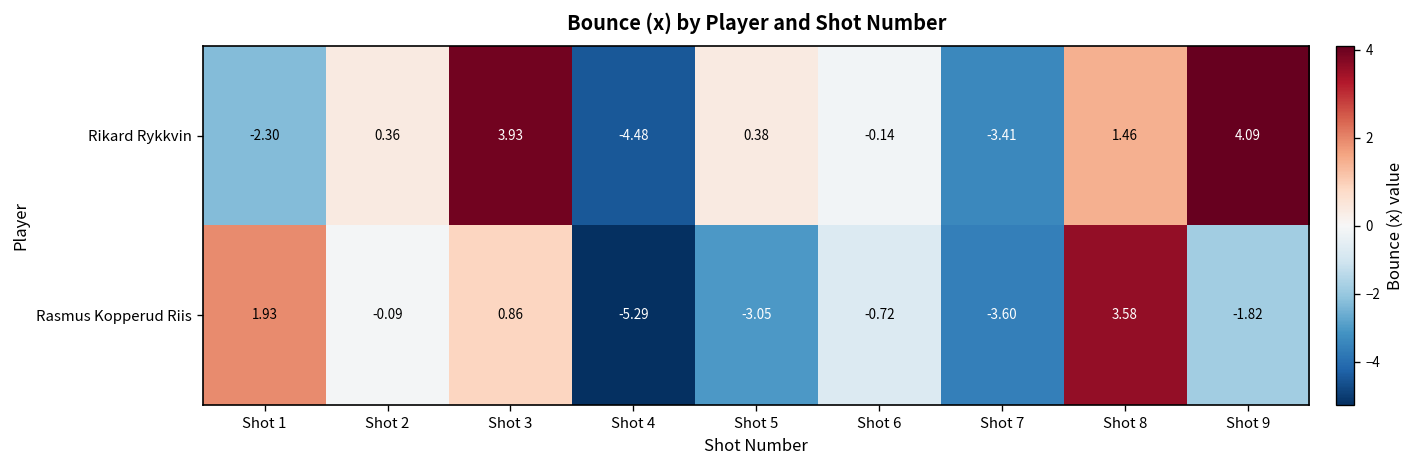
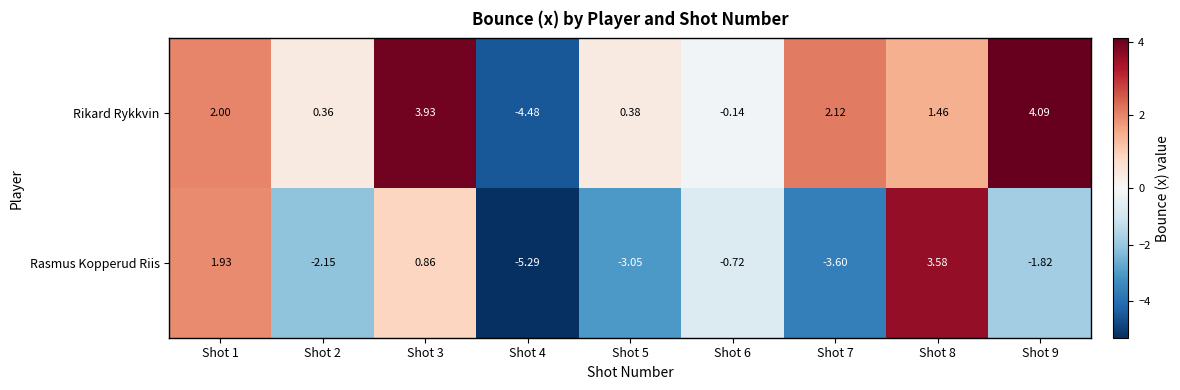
Rikard Rykkvin, Shot 1: -2.30 -> 2.00
Rikard Rykkvin, Shot 7: -3.41 -> 2.12
Rasmus Kopperud Riis, Shot 2: -0.09 -> -2.15
